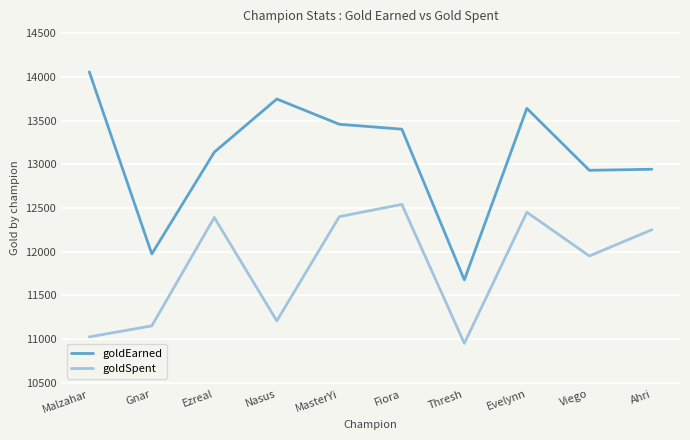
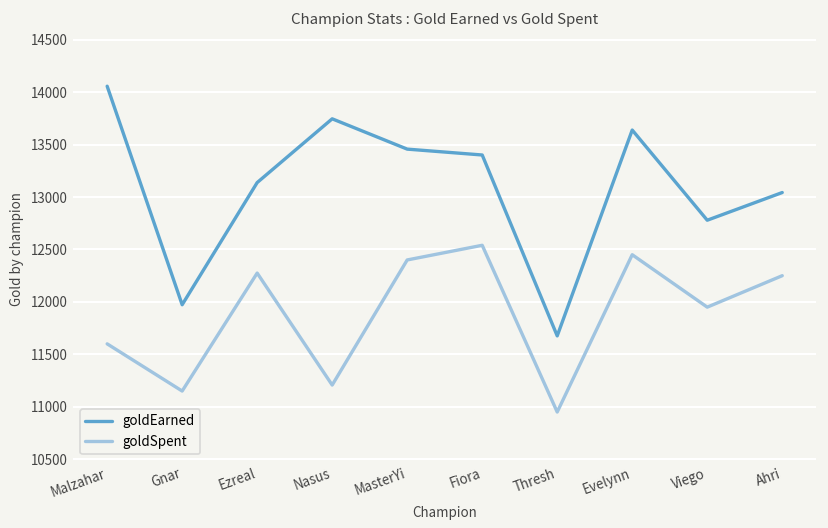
goldSpent, Malzahar: 11000 -> 11600
goldSpent, Ezreal: 12400 -> 12300
goldEarned, Viego: 12900 -> 12800
goldEarned, Ahri: 12900 -> 13000
